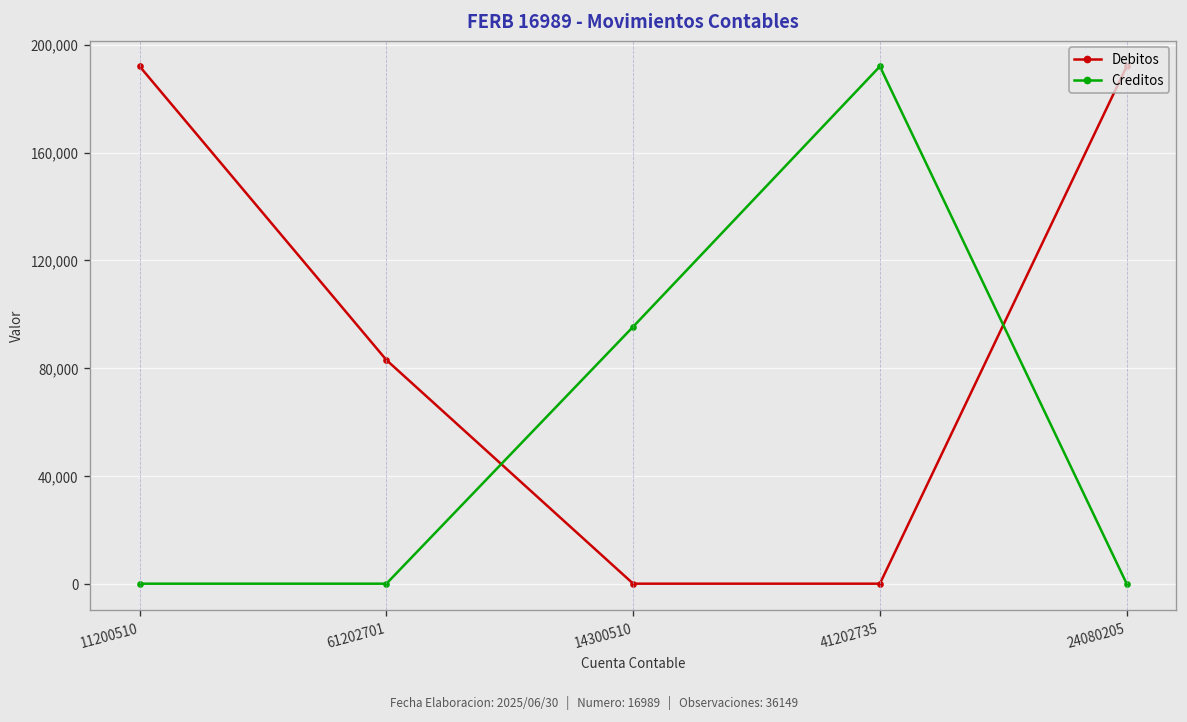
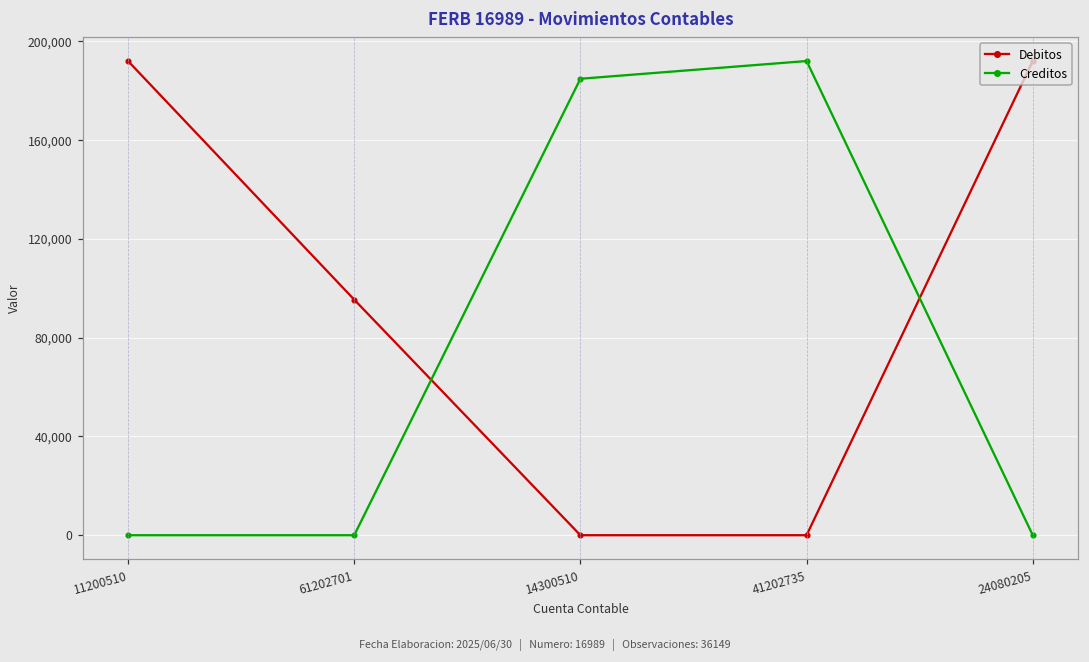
Debitos, 61202701: 83,000 -> 95,000
Creditos, 14300510: 95,000 -> 185,000
